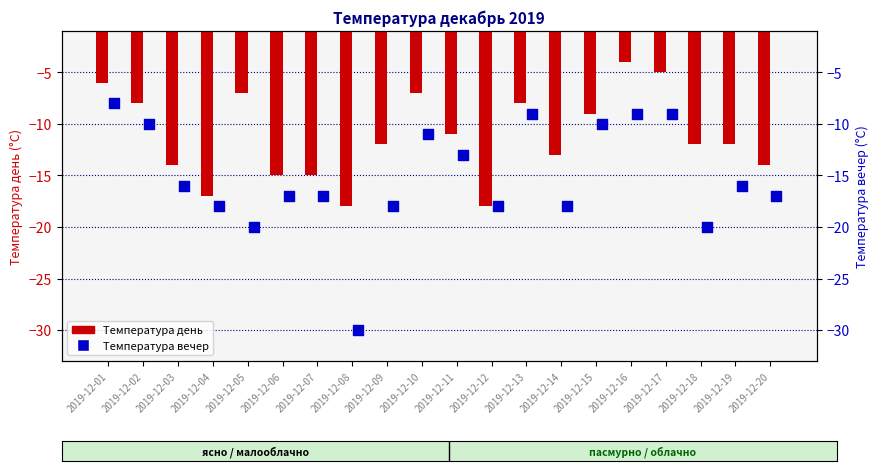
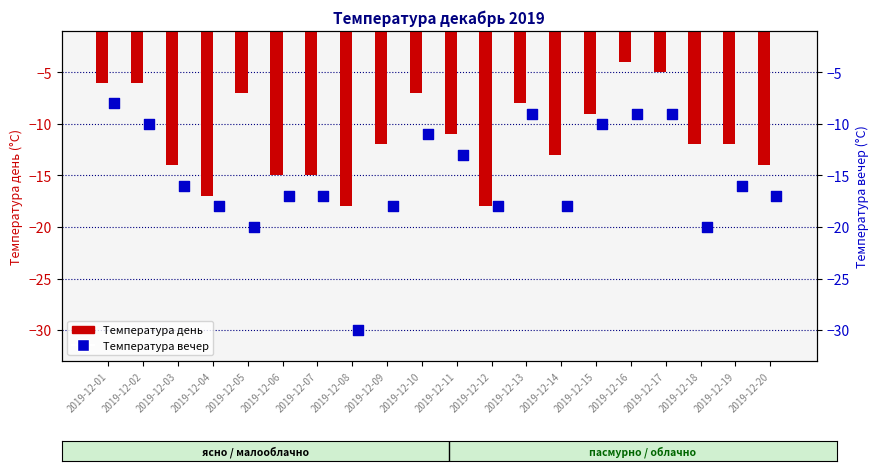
Температура день, 2019-12-02: -8 -> -6
